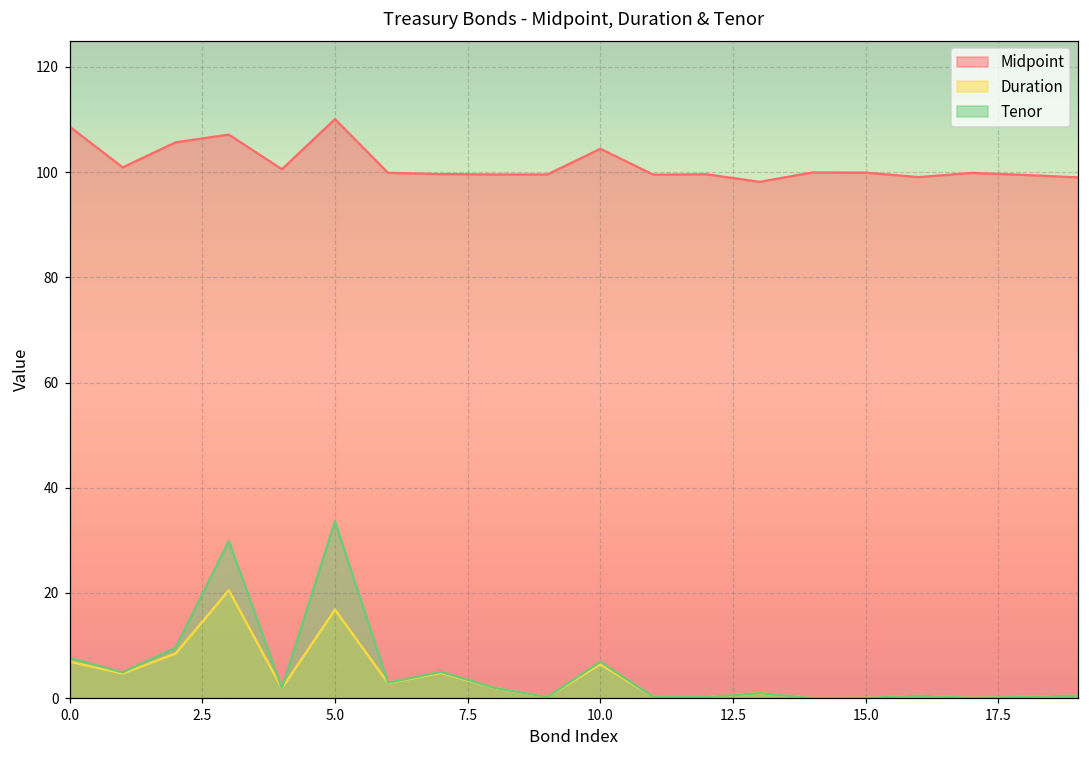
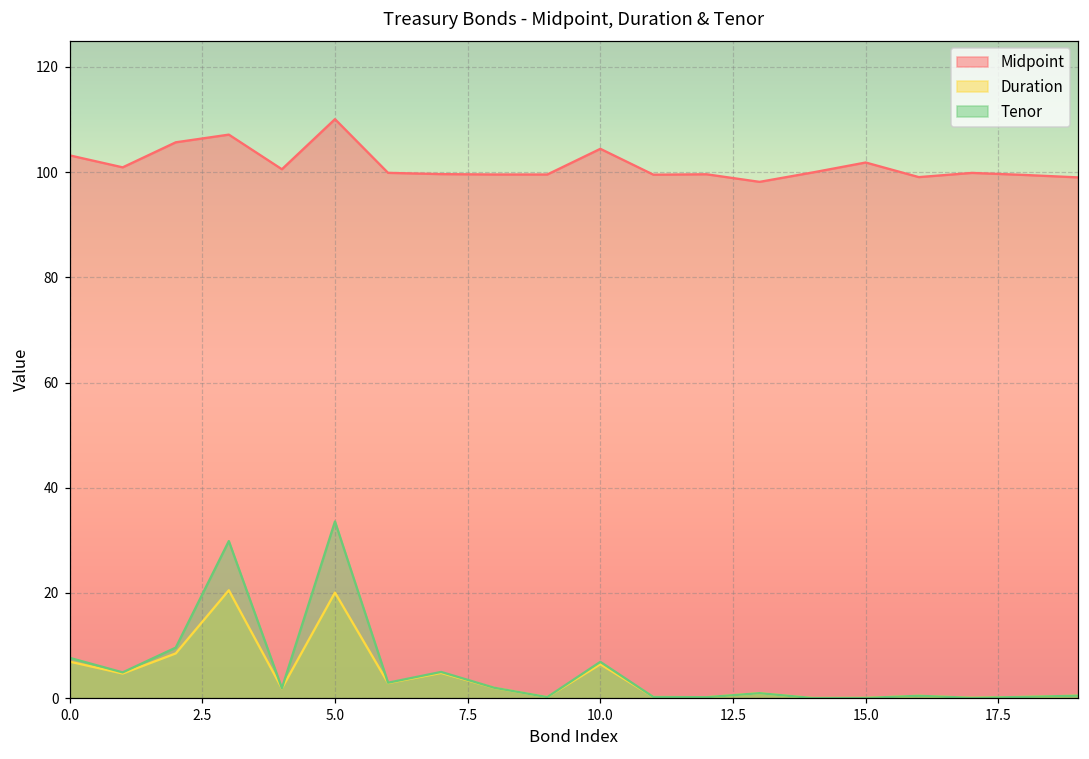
Midpoint, 0.0: 109 -> 103
Duration, 5.0: 17 -> 20
Midpoint, 15.0: 100 -> 102
